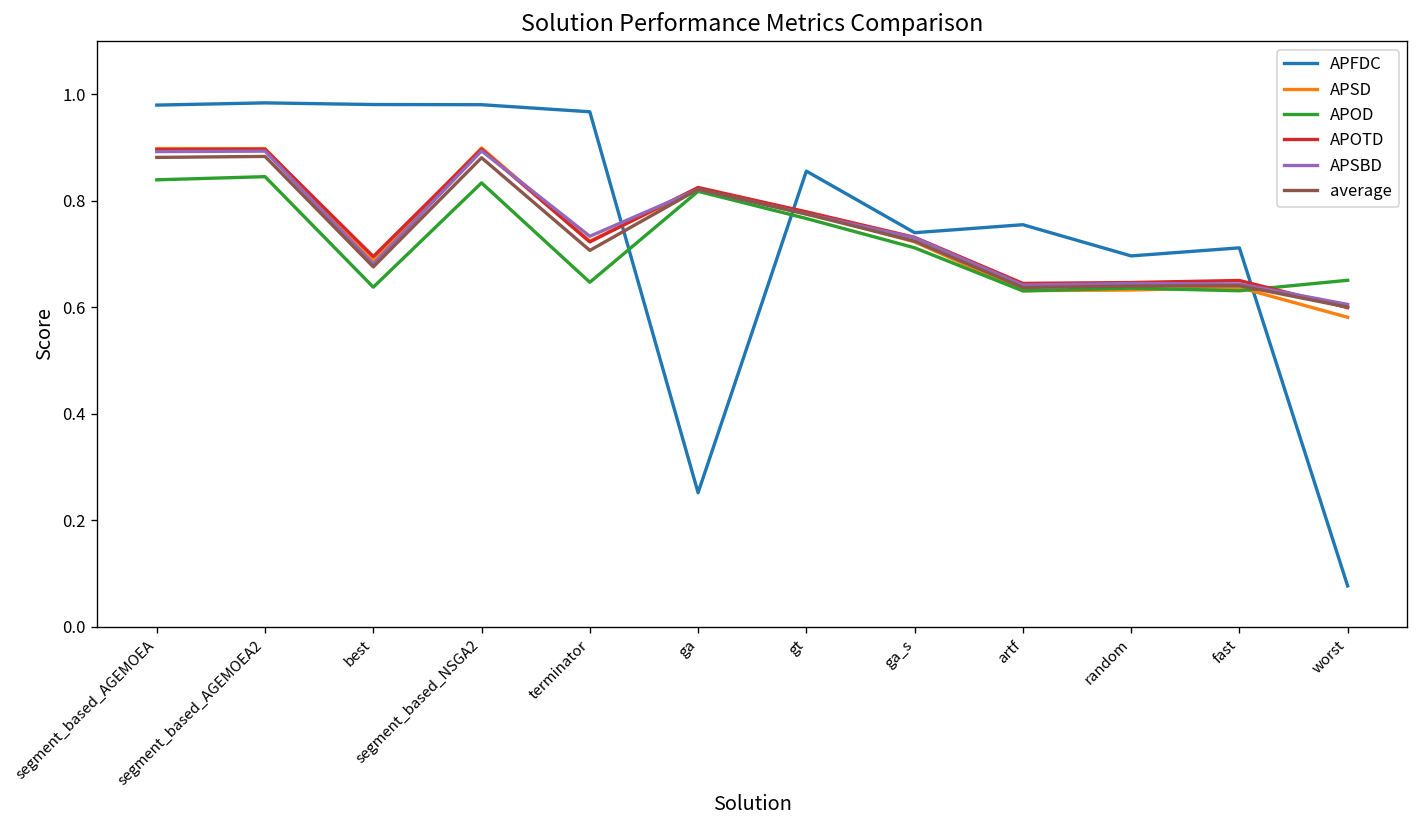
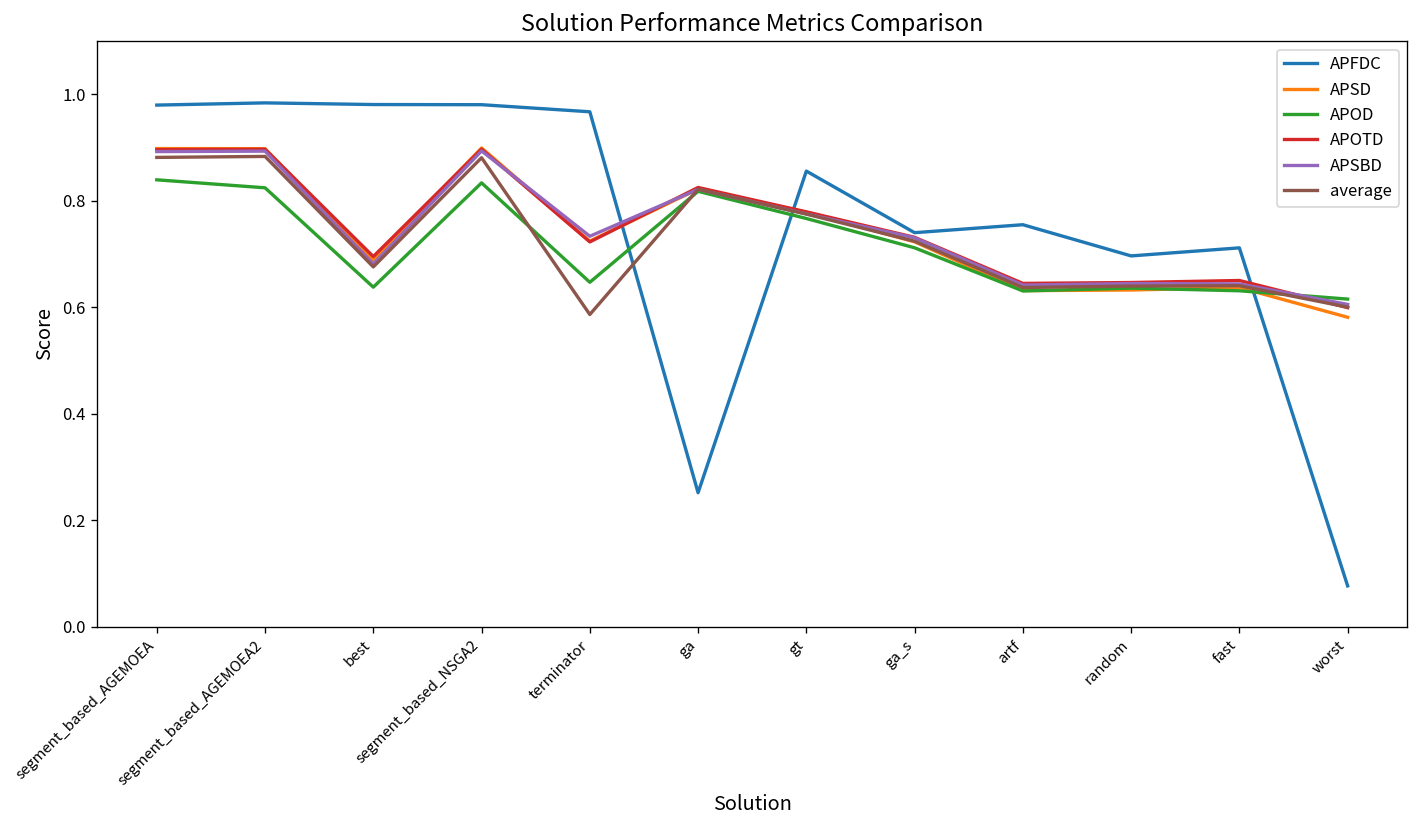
APOD, segment_based_AGEMOEA2: 0.85 -> 0.82
average, terminator: 0.71 -> 0.59
APOD, worst: 0.65 -> 0.62
